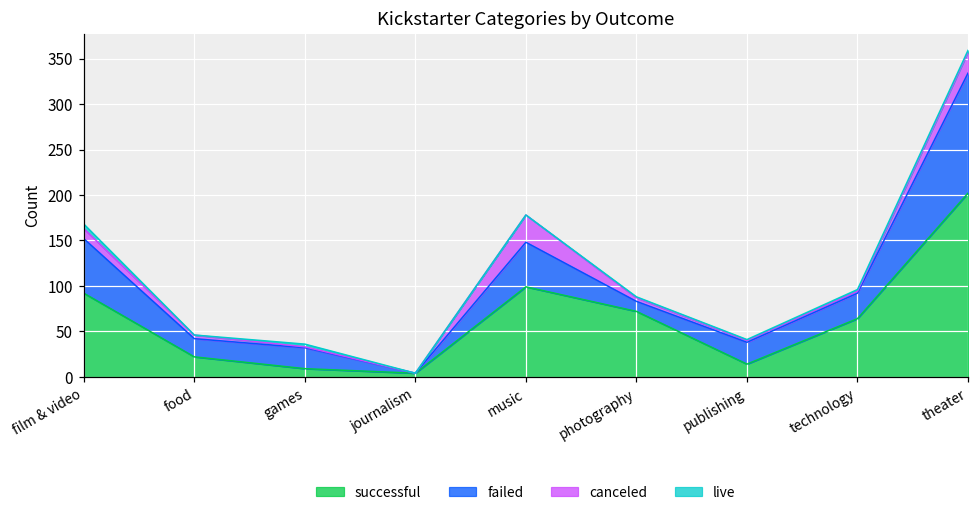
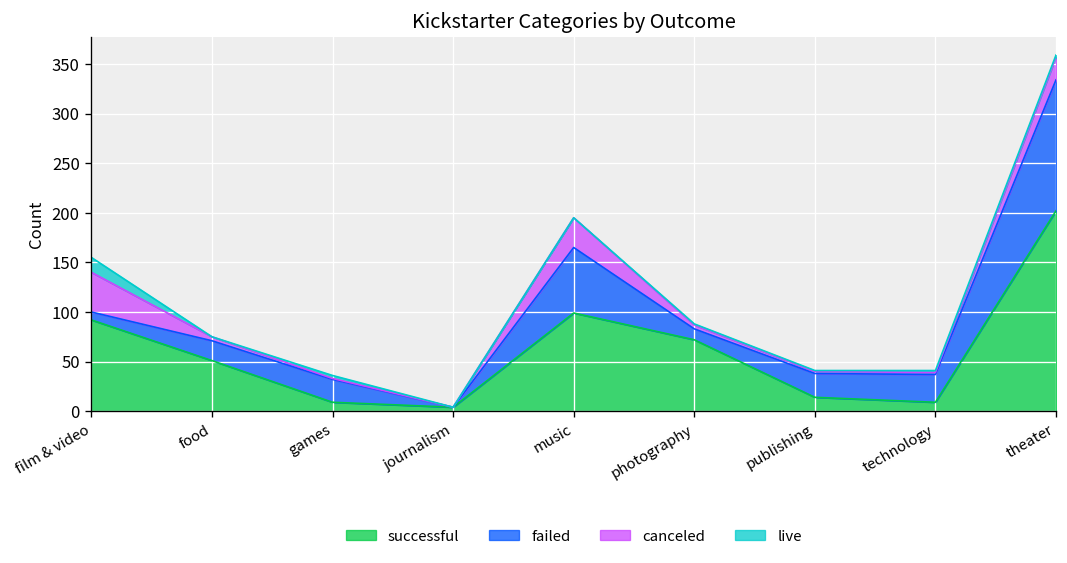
failed, film & video: 60 -> 10
canceled, film & video: 10 -> 40
live, film & video: 10 -> 20
successful, food: 20 -> 50
failed, music: 50 -> 70
successful, technology: 60 -> 10
